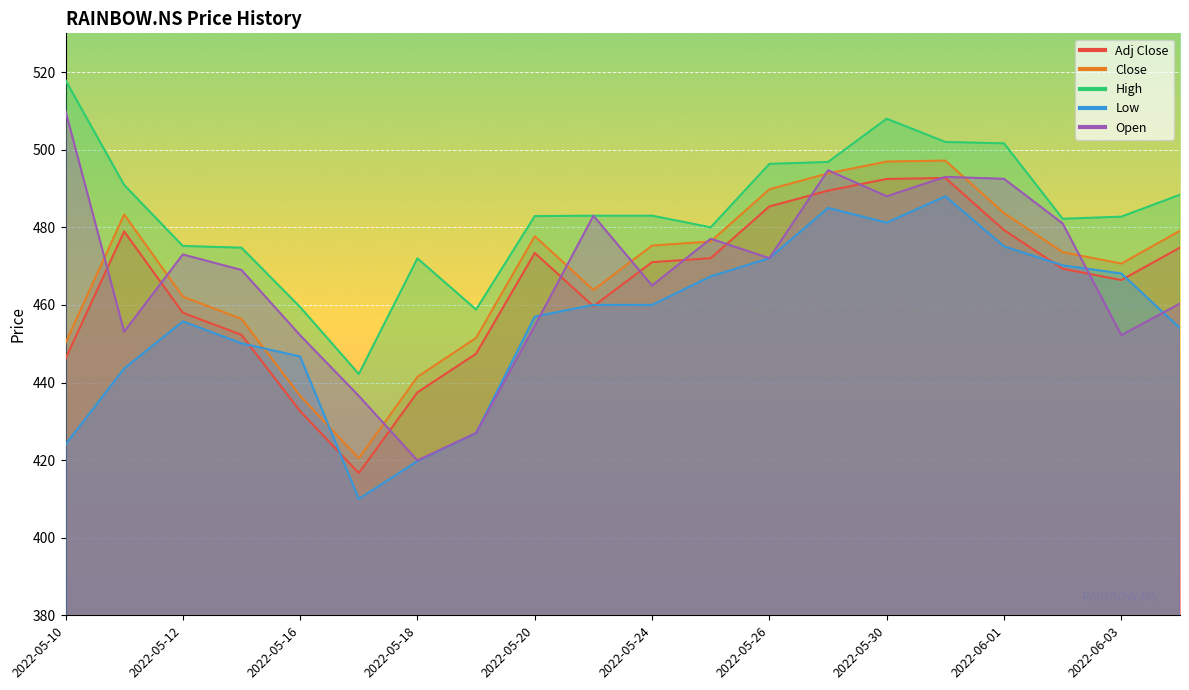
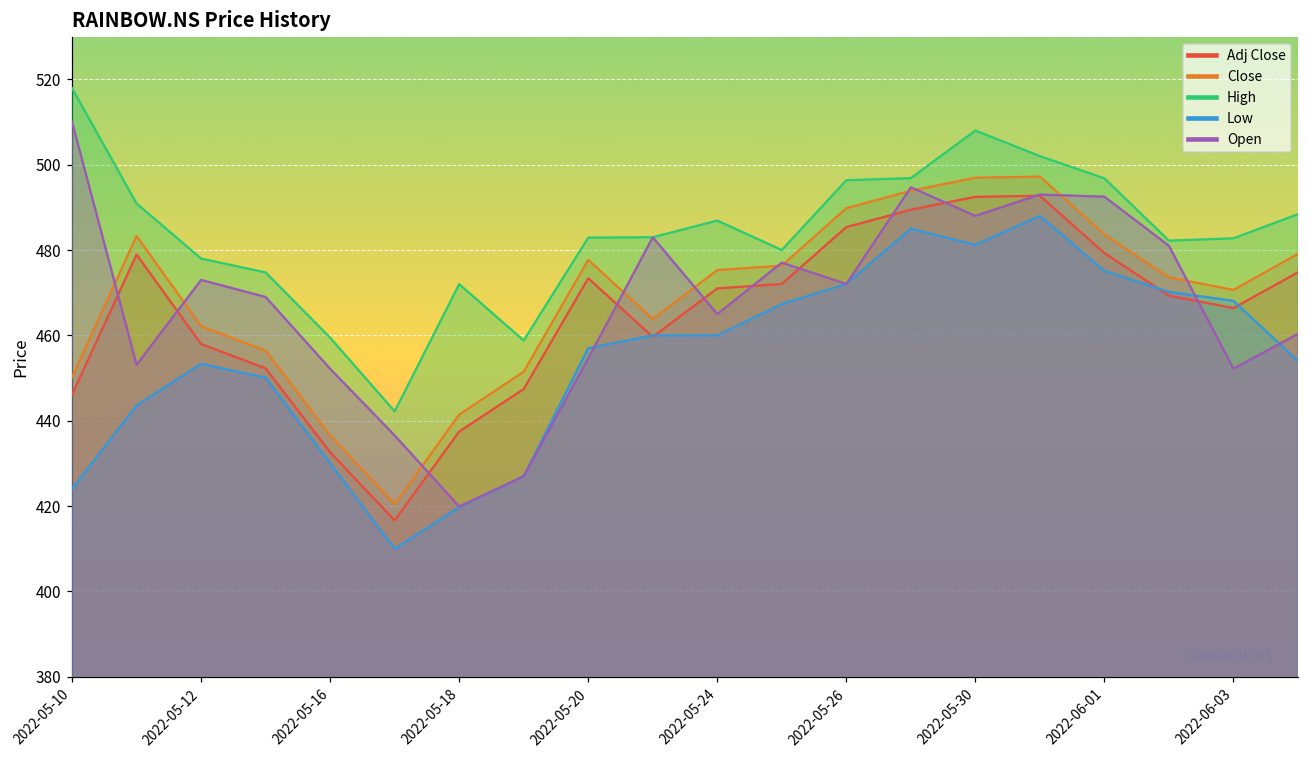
High, 2022-05-12: 475 -> 478
Low, 2022-05-12: 456 -> 453
Low, 2022-05-16: 447 -> 430
High, 2022-05-24: 483 -> 487
High, 2022-06-01: 502 -> 497
